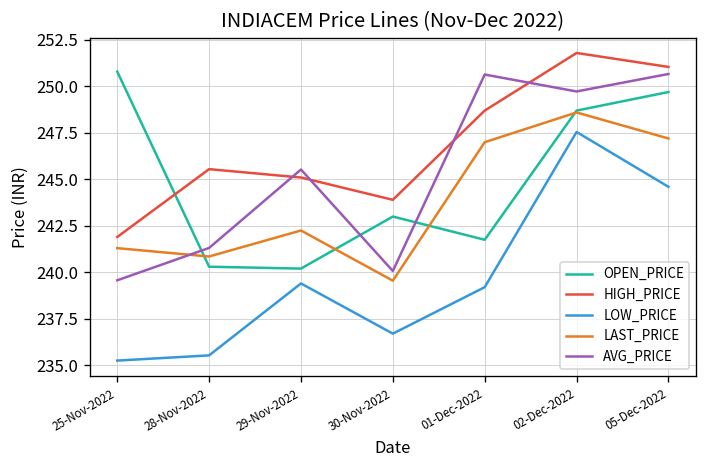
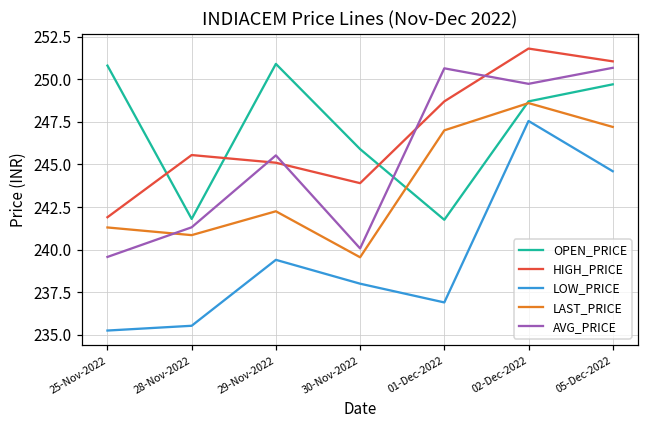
OPEN_PRICE, 28-Nov-2022: 240.3 -> 241.8
OPEN_PRICE, 29-Nov-2022: 240.2 -> 250.9
OPEN_PRICE, 30-Nov-2022: 243.0 -> 245.9
LOW_PRICE, 30-Nov-2022: 236.7 -> 238.0
LOW_PRICE, 01-Dec-2022: 239.2 -> 236.9
